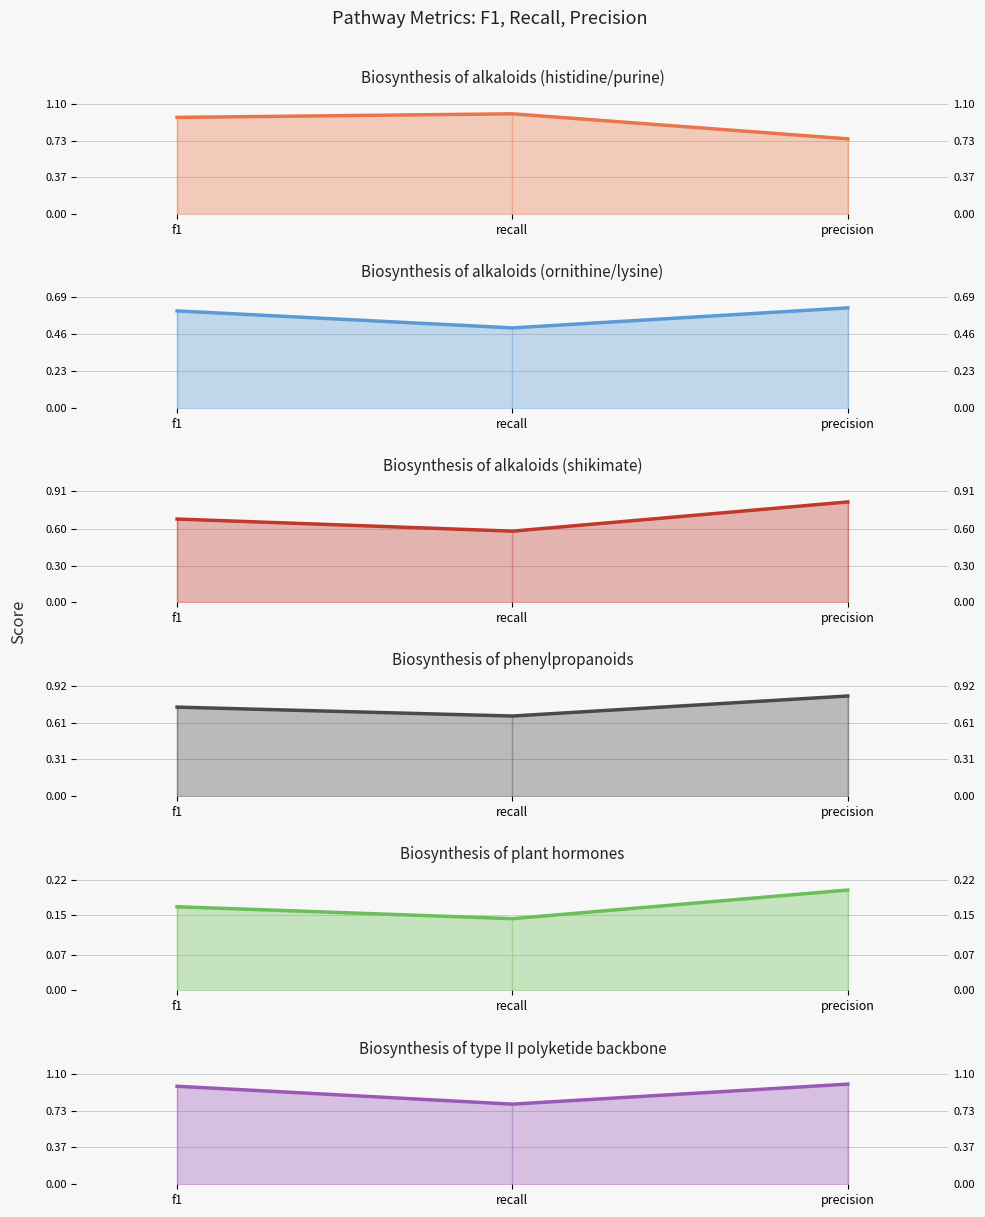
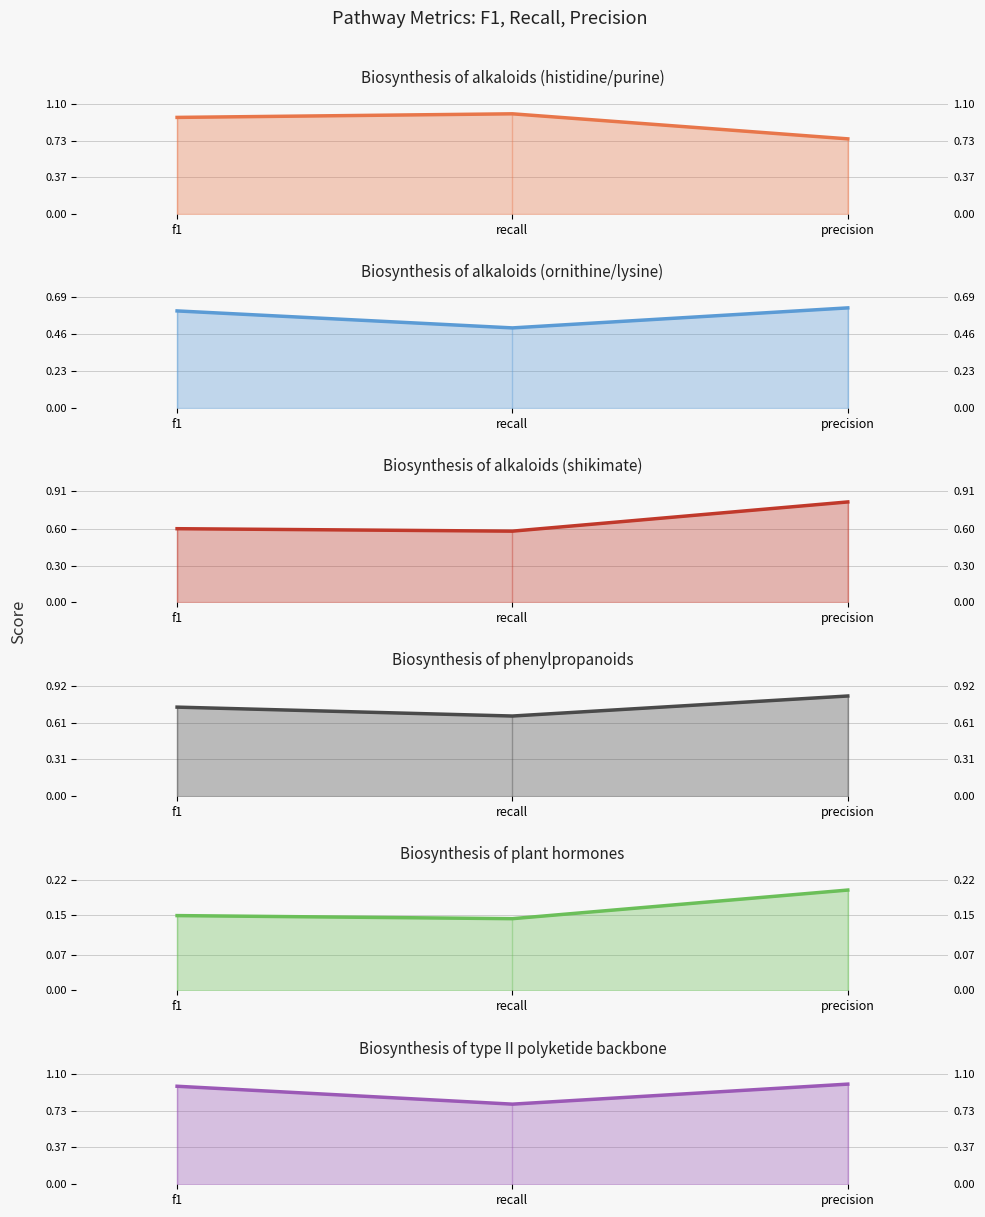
Biosynthesis of alkaloids (shikimate), f1: 0.68 -> 0.60
Biosynthesis of plant hormones, f1: 0.17 -> 0.15
